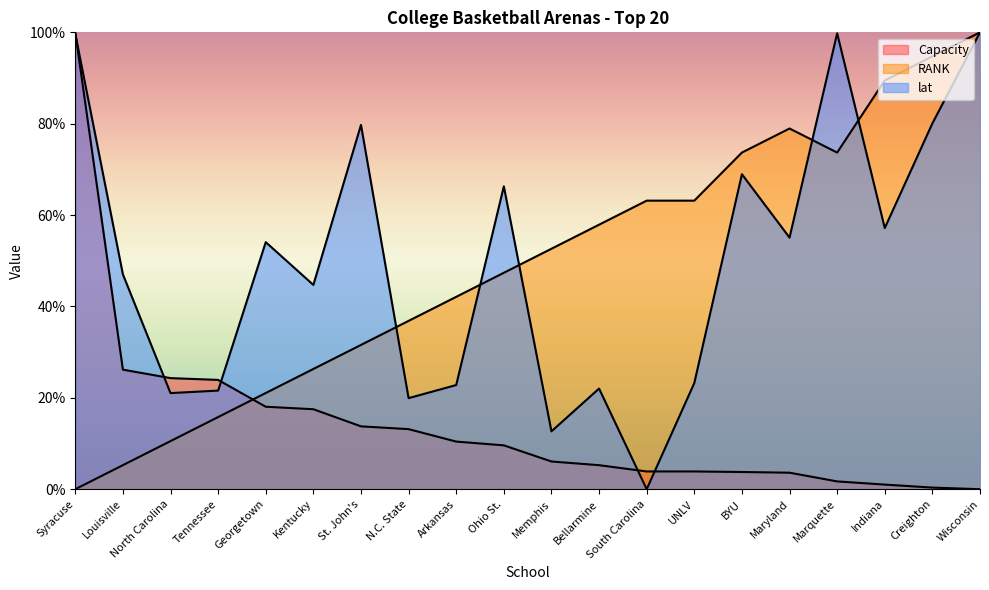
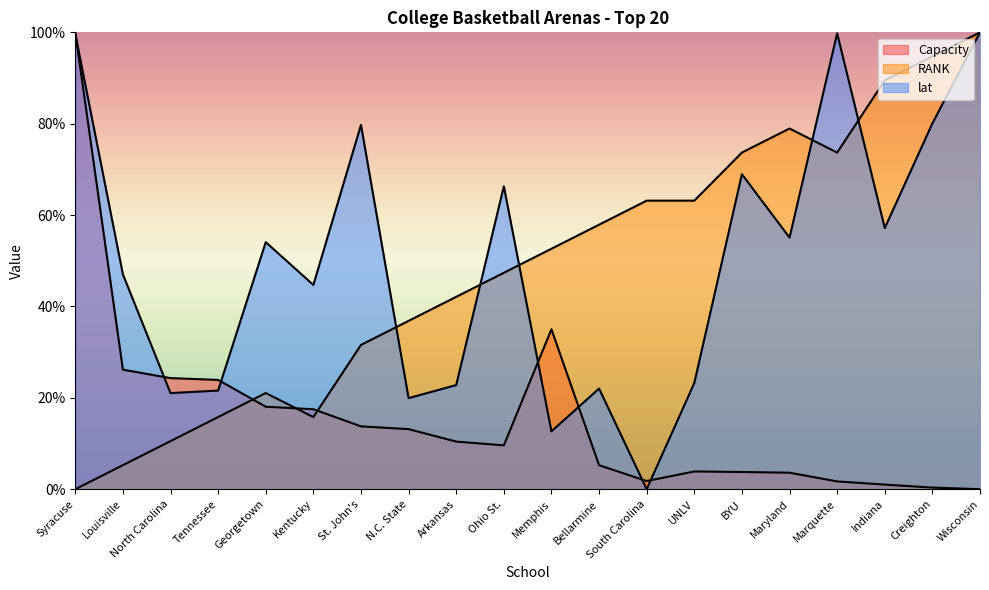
RANK, Kentucky: 26% -> 16%
Capacity, Memphis: 6% -> 35%
Capacity, South Carolina: 4% -> 2%
